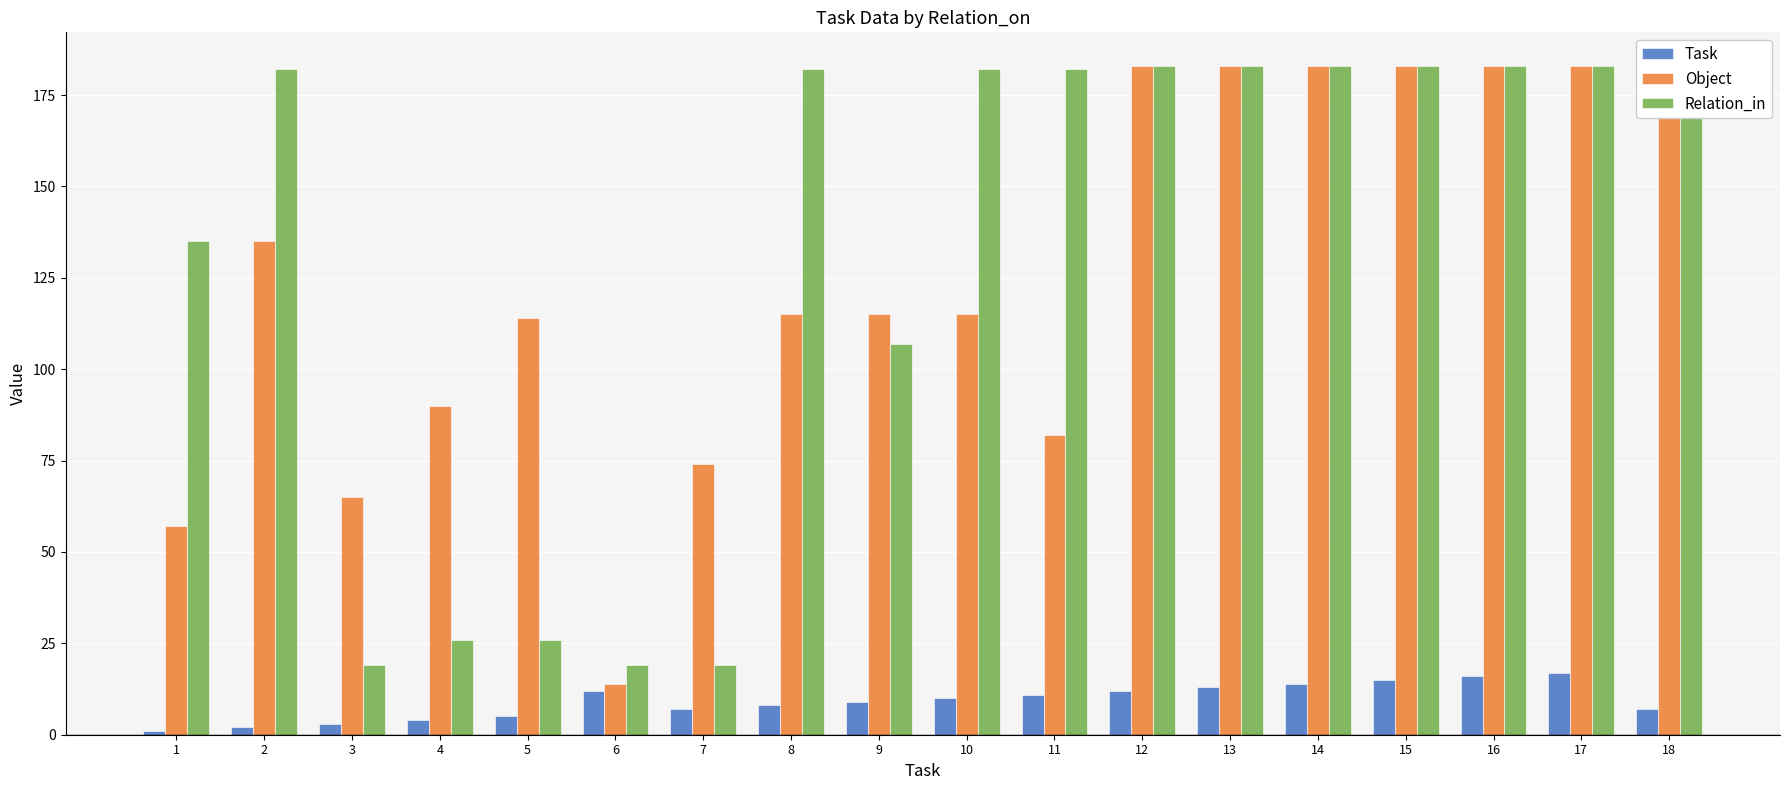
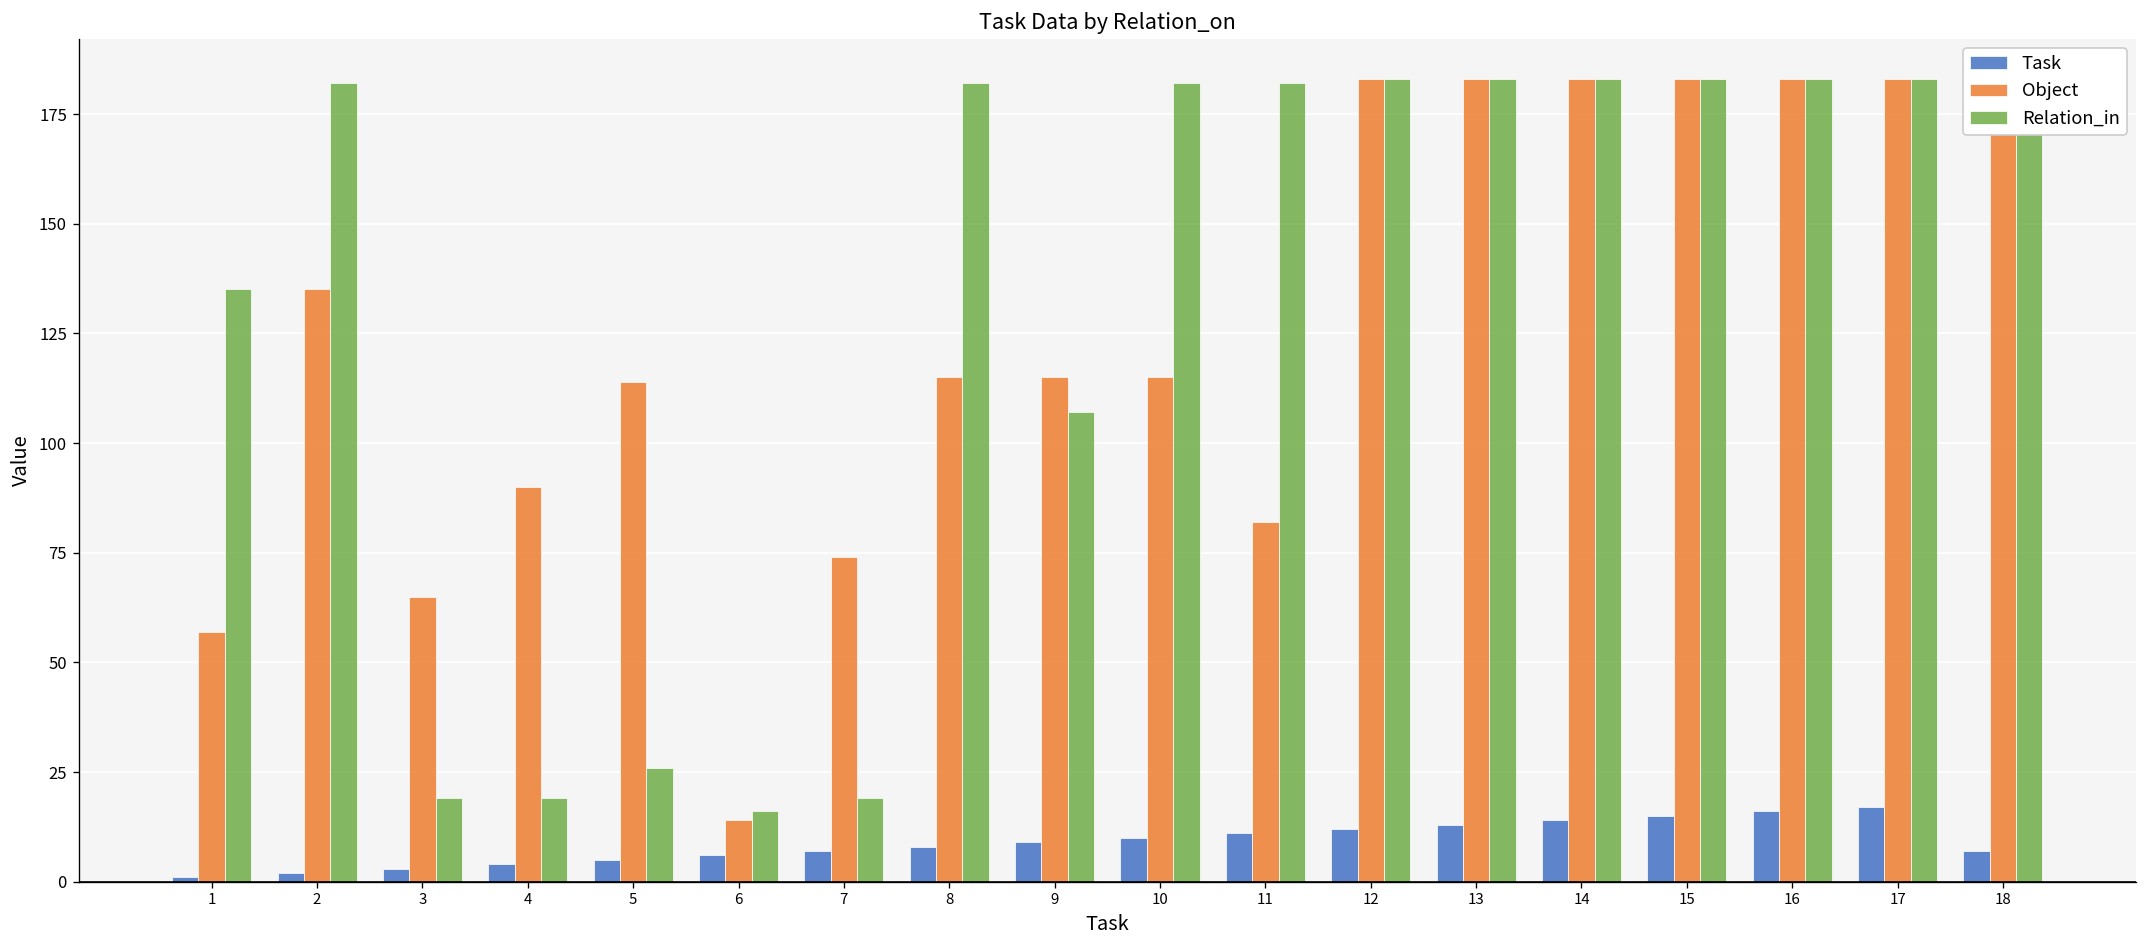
Relation_in, 4: 26 -> 19
Task, 6: 12 -> 6
Relation_in, 6: 19 -> 16
